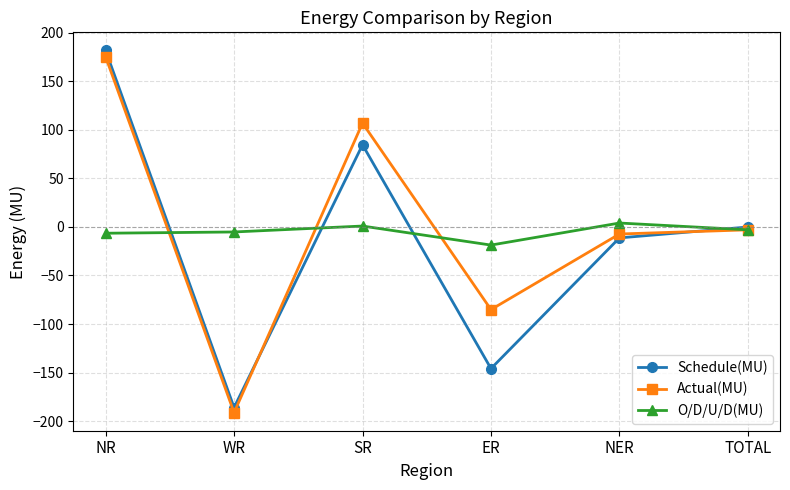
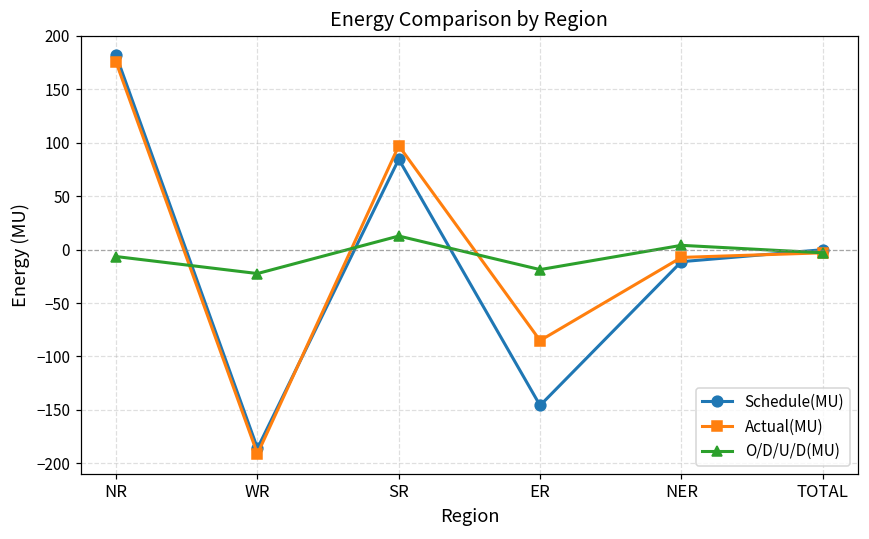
O/D/U/D(MU), WR: -10 -> -20
Actual(MU), SR: 110 -> 100
O/D/U/D(MU), SR: 0 -> 10
